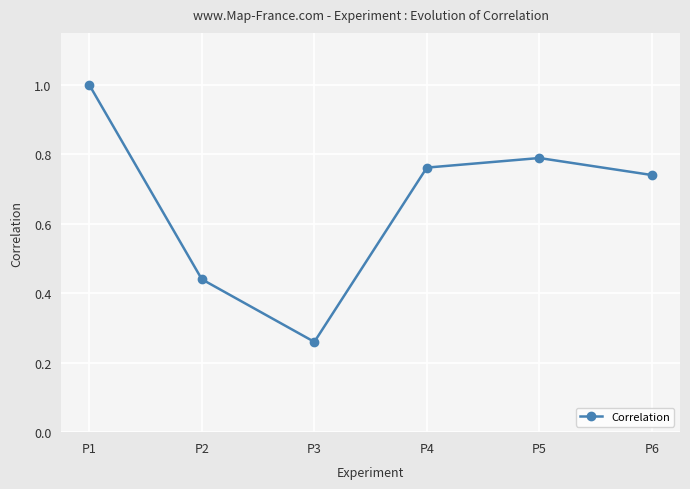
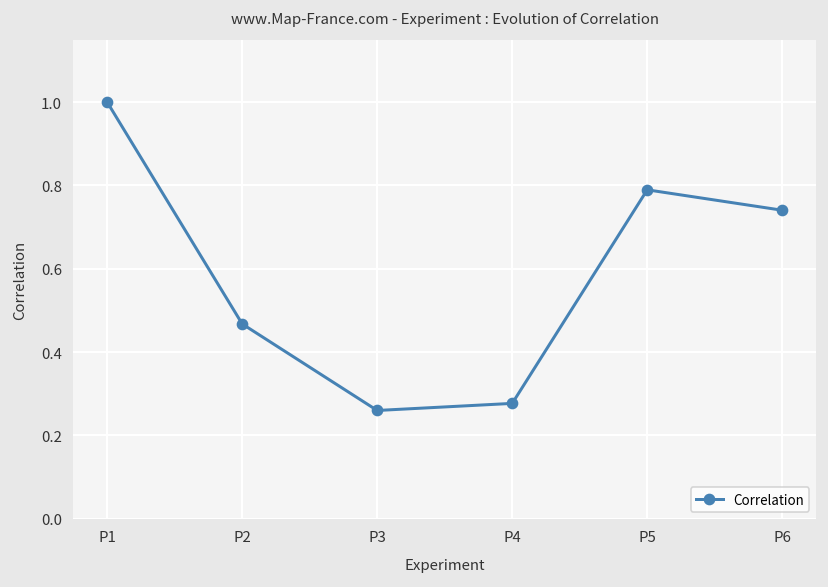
P2: 0.44 -> 0.47
P4: 0.76 -> 0.28
